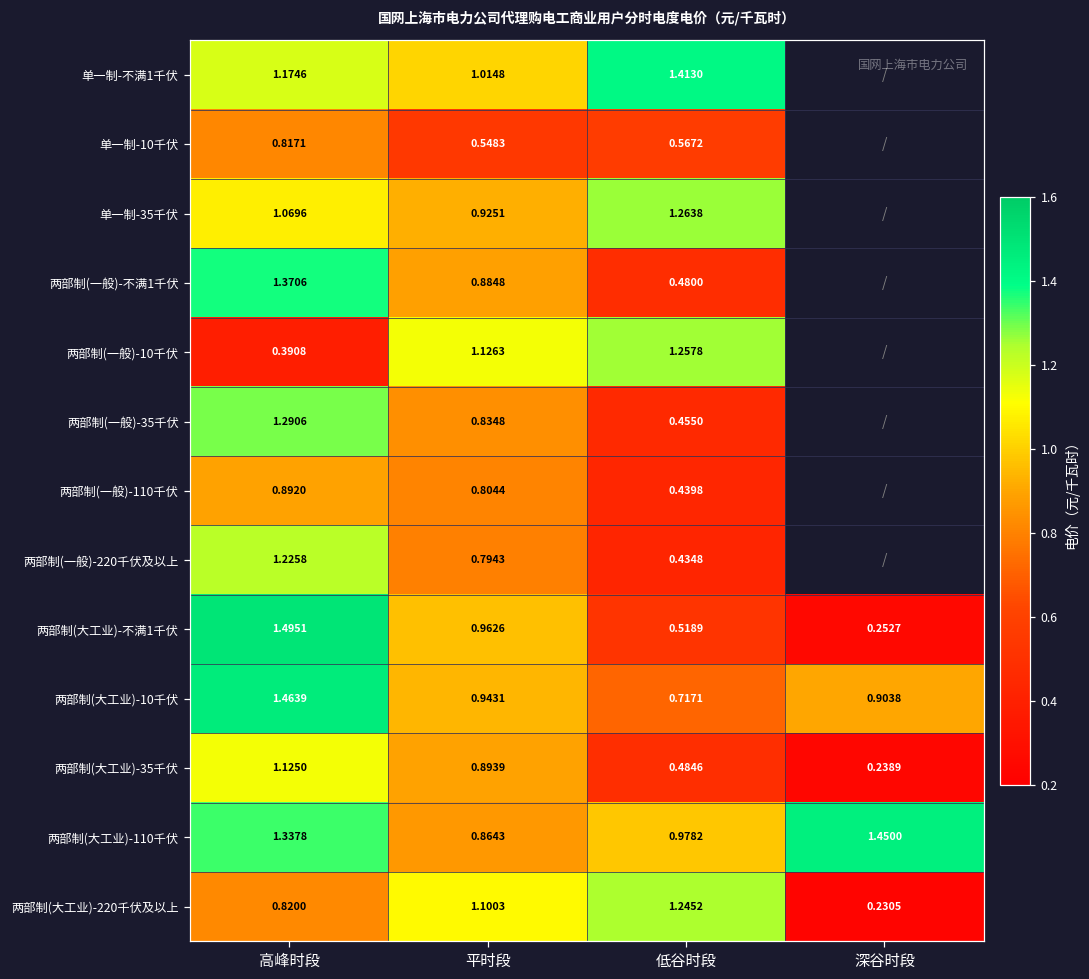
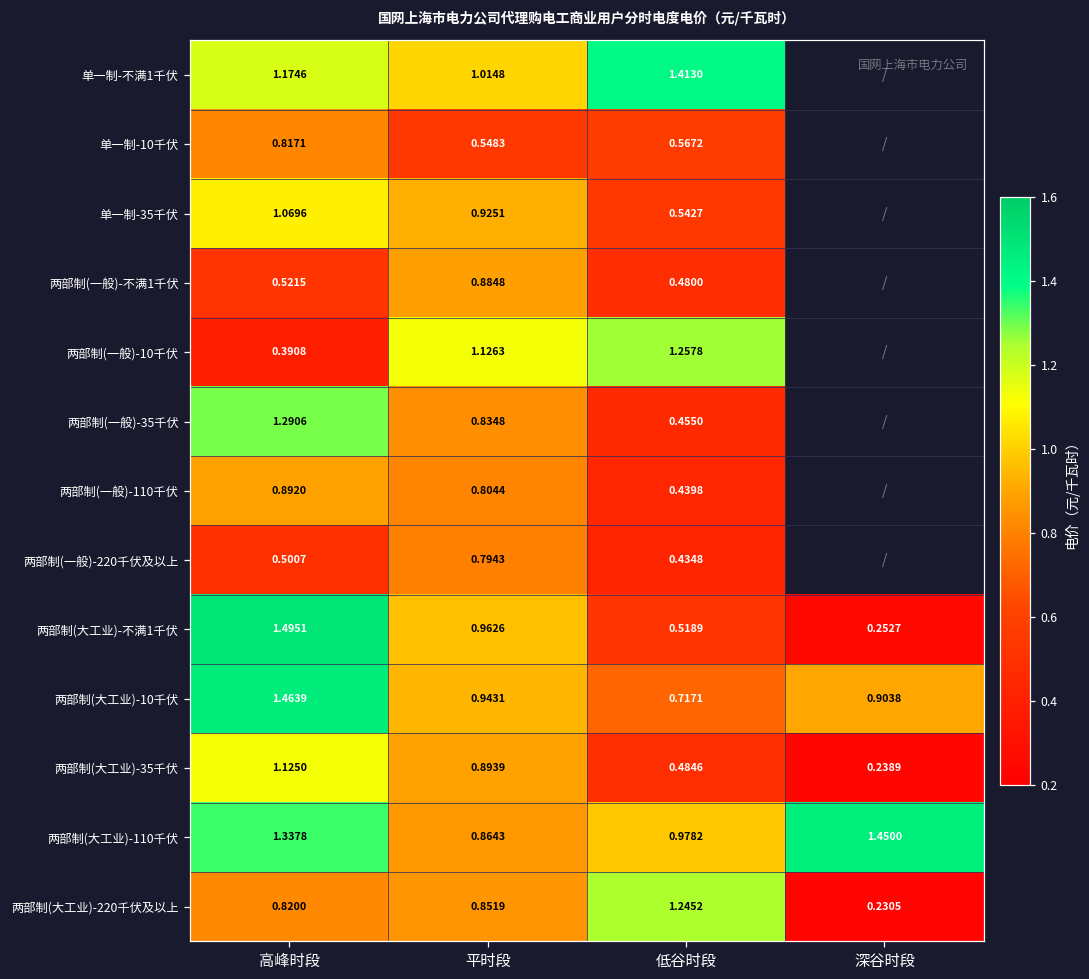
单一制-35千伏, 低谷时段: 1.2638 -> 0.5427
两部制(一般)-不满1千伏, 高峰时段: 1.3706 -> 0.5215
两部制(一般)-220千伏及以上, 高峰时段: 1.2258 -> 0.5007
两部制(大工业)-220千伏及以上, 平时段: 1.1003 -> 0.8519
